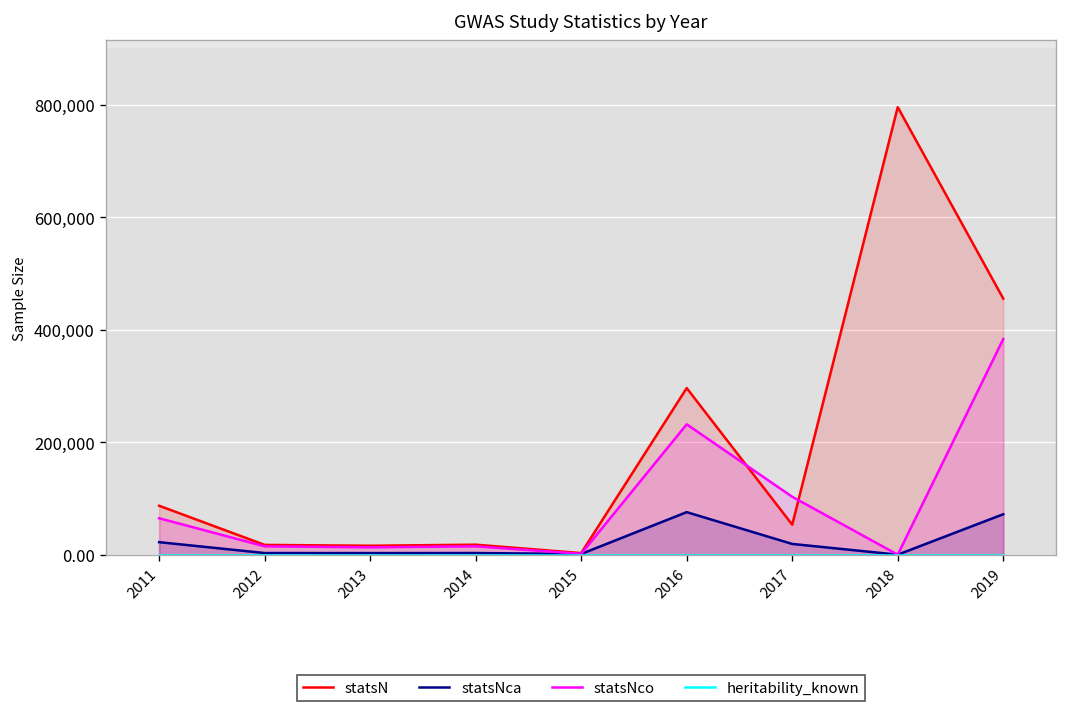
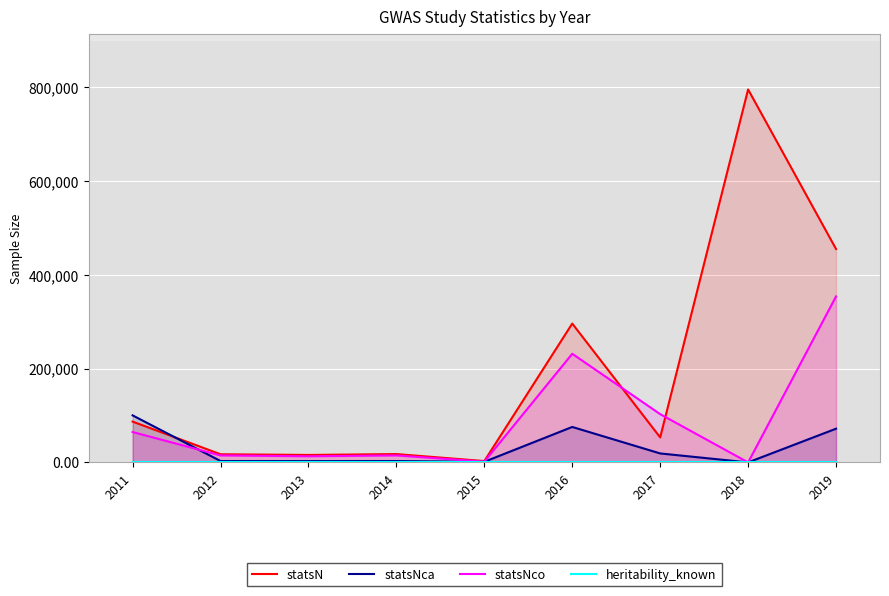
statsNca, 2011: 20,000 -> 100,000
statsNco, 2019: 380,000 -> 350,000
